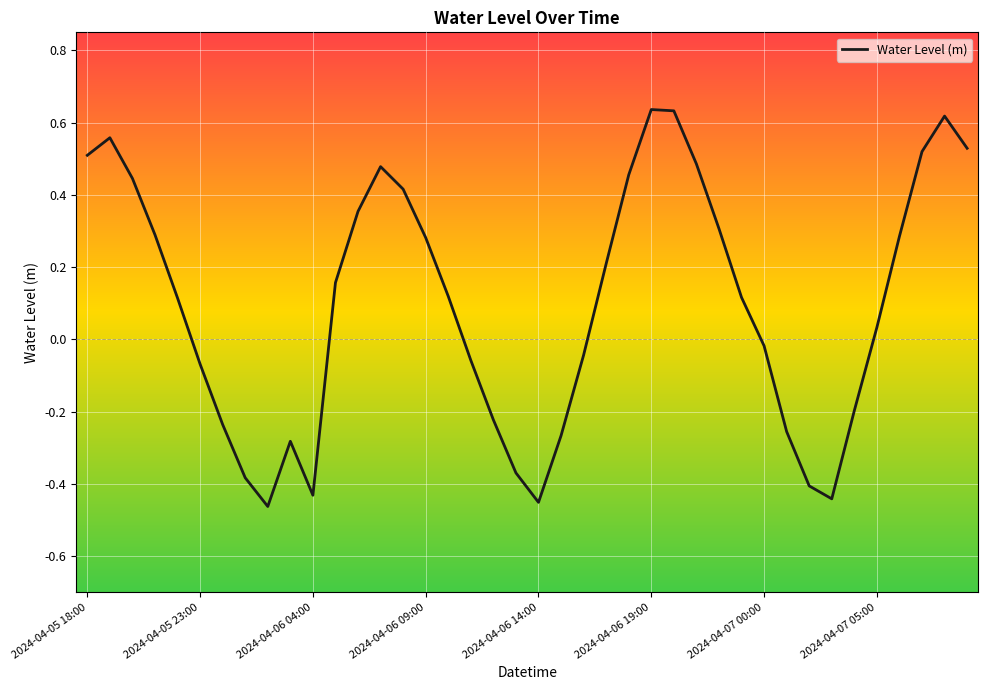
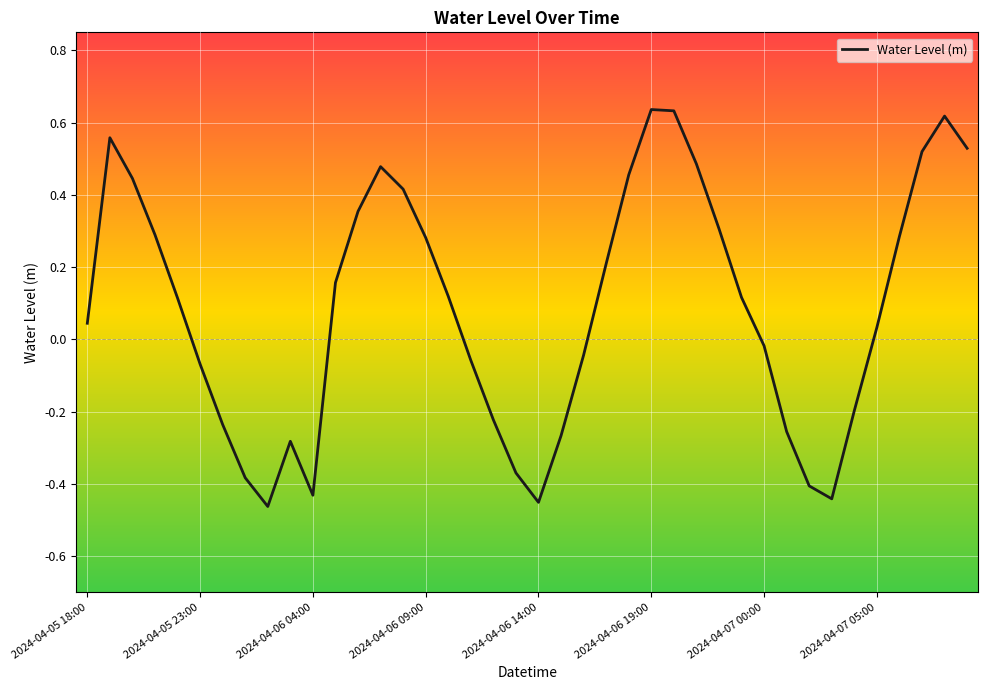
2024-04-05 18:00: 0.51 -> 0.04
